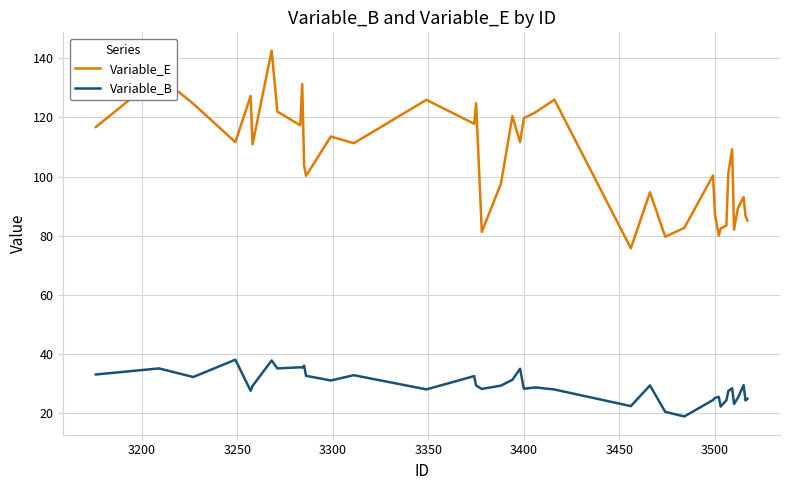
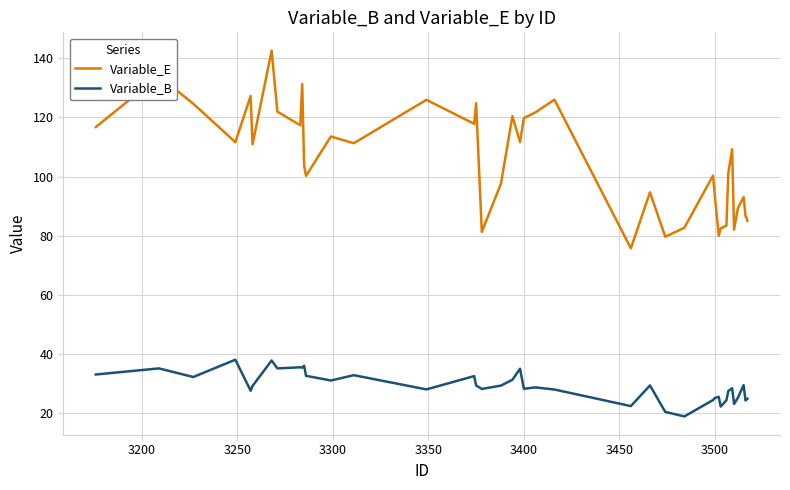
Variable_E, 3500: 87 -> 93
